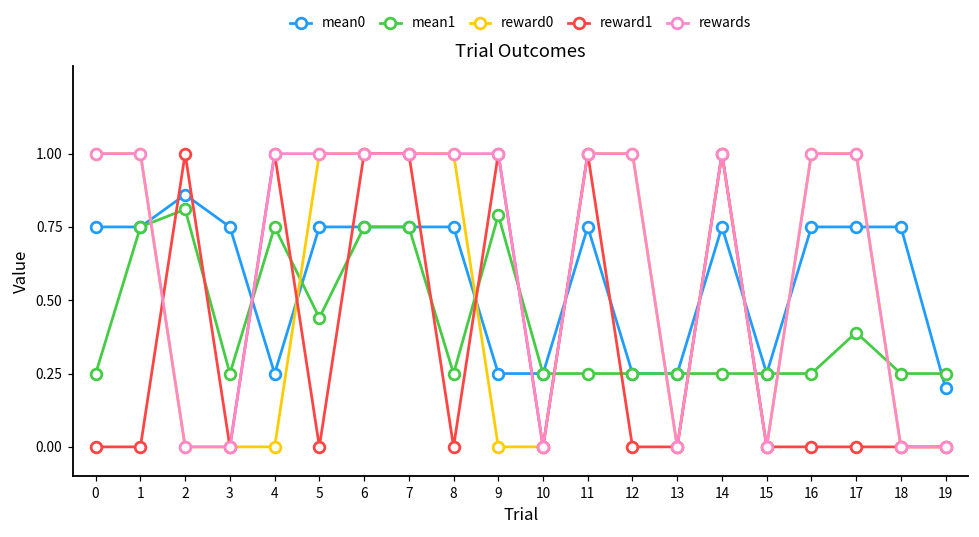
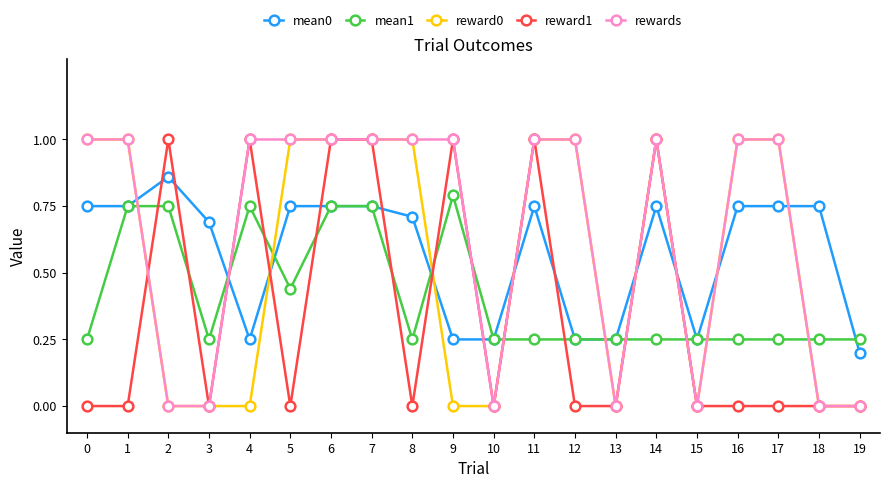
mean1, 2: 0.81 -> 0.75
mean0, 3: 0.75 -> 0.69
mean0, 8: 0.75 -> 0.71
mean1, 17: 0.39 -> 0.25
